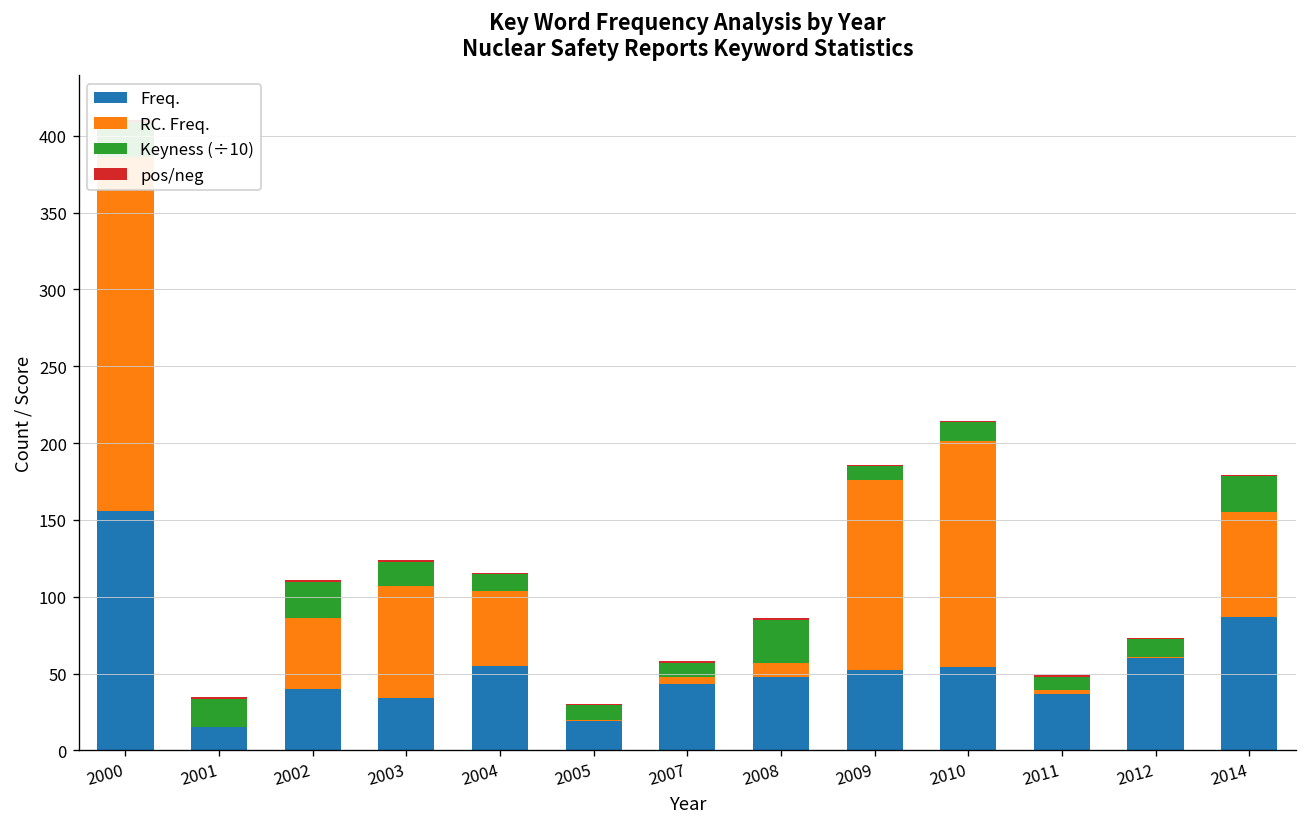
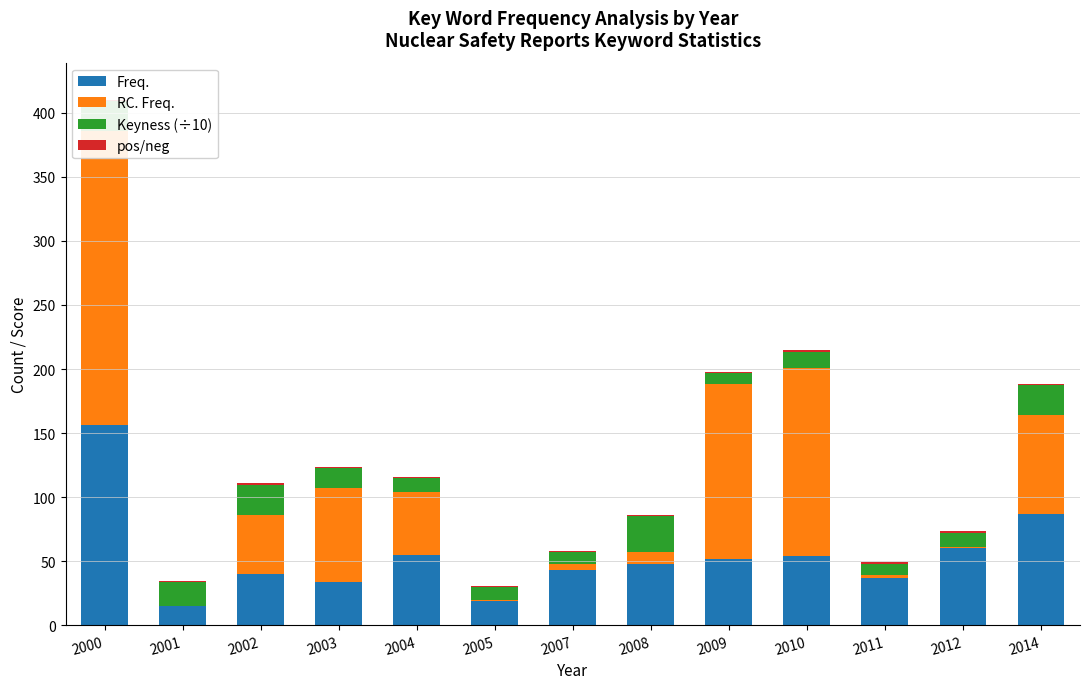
RC. Freq., 2009: 124 -> 136
RC. Freq., 2014: 68 -> 77
